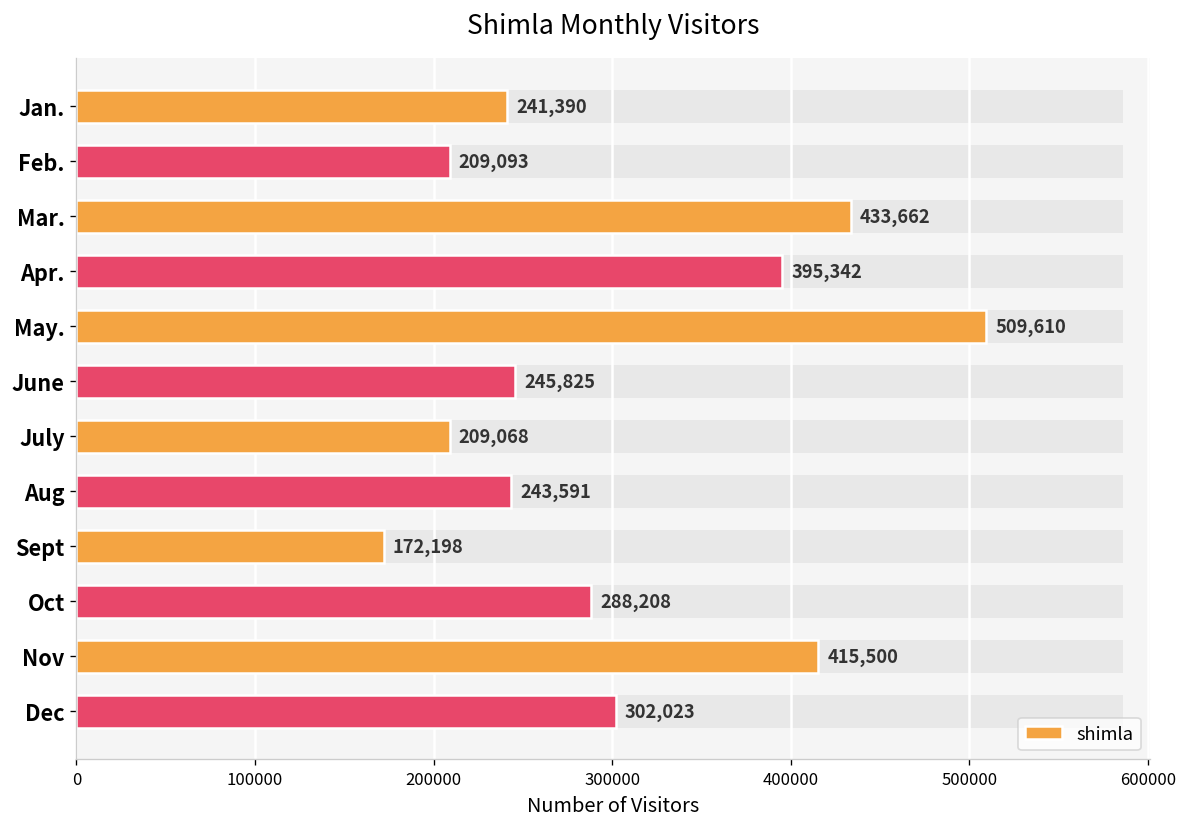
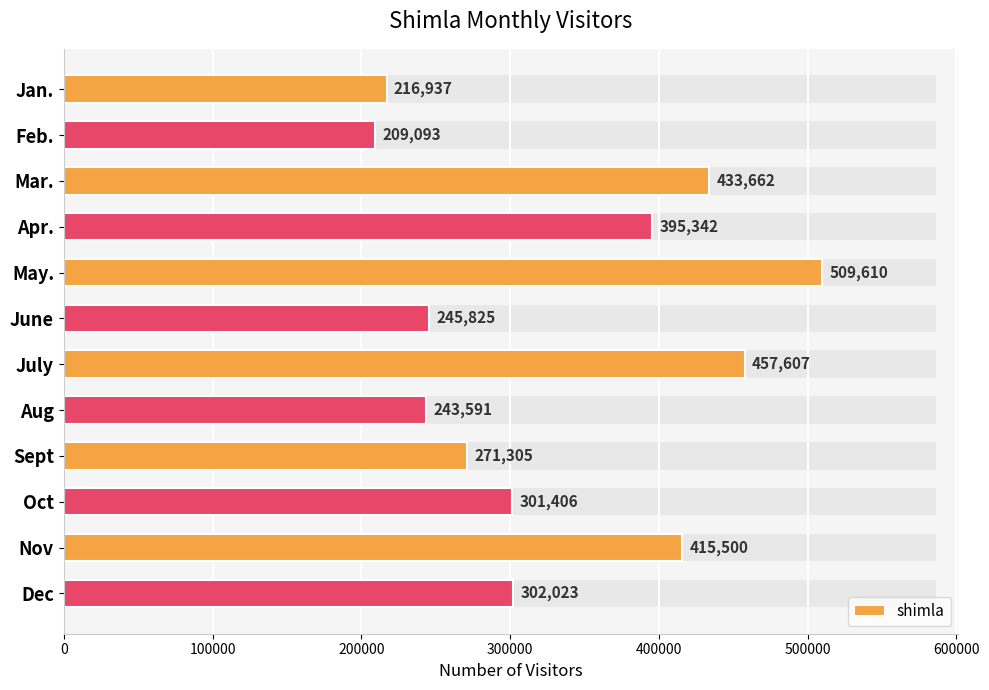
shimla, Jan.: 241,390 -> 216,937
shimla, July: 209,068 -> 457,607
shimla, Sept: 172,198 -> 271,305
shimla, Oct: 288,208 -> 301,406
